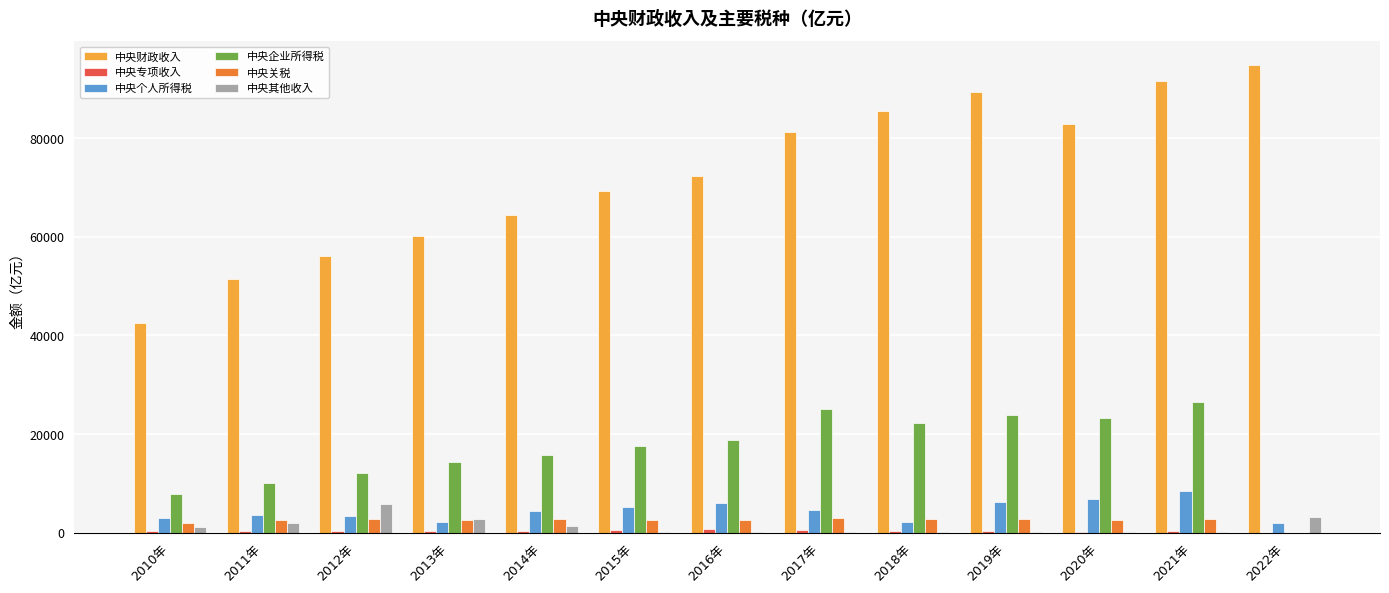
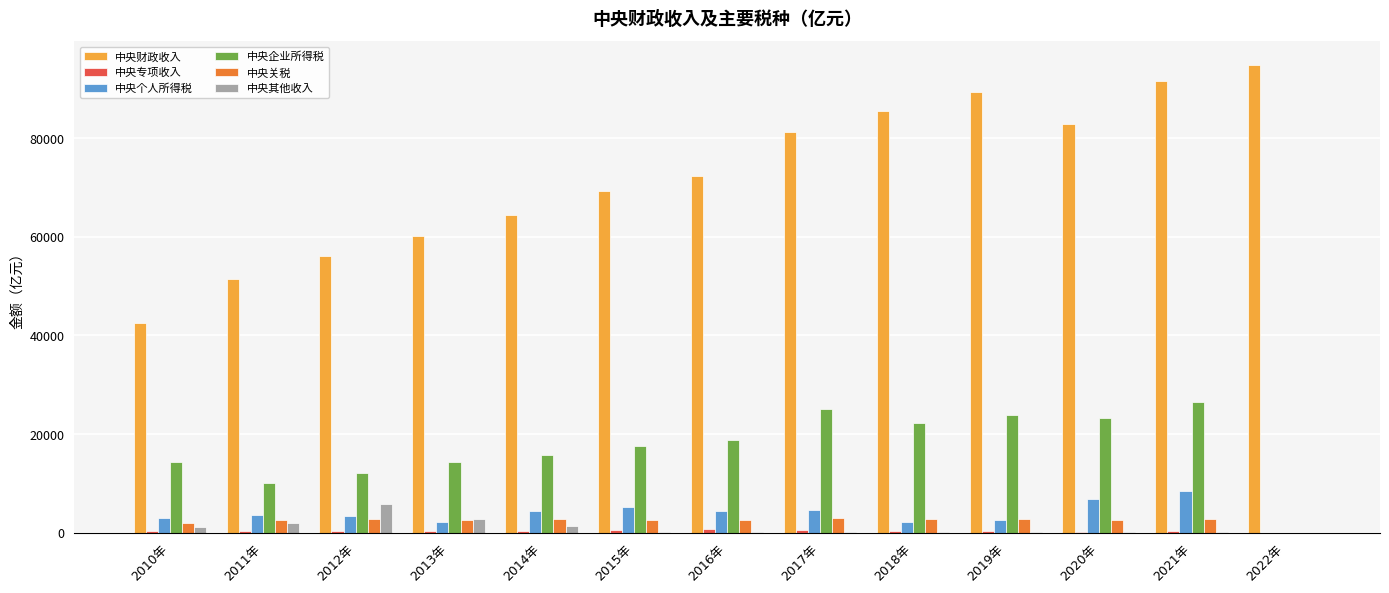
中央企业所得税, 2010年: 8000 -> 14000
中央个人所得税, 2016年: 6000 -> 4000
中央个人所得税, 2019年: 6000 -> 3000
中央个人所得税, 2022年: 2000 -> 0
中央其他收入, 2022年: 3000 -> 0
